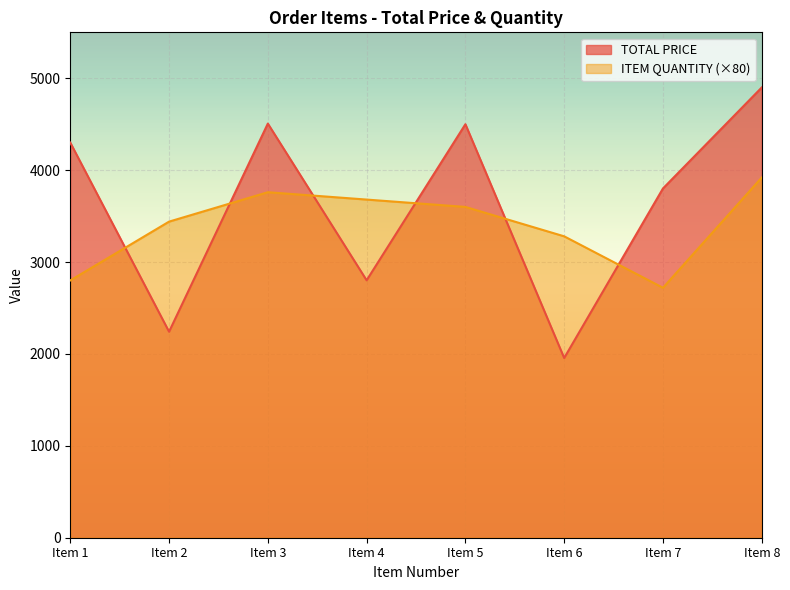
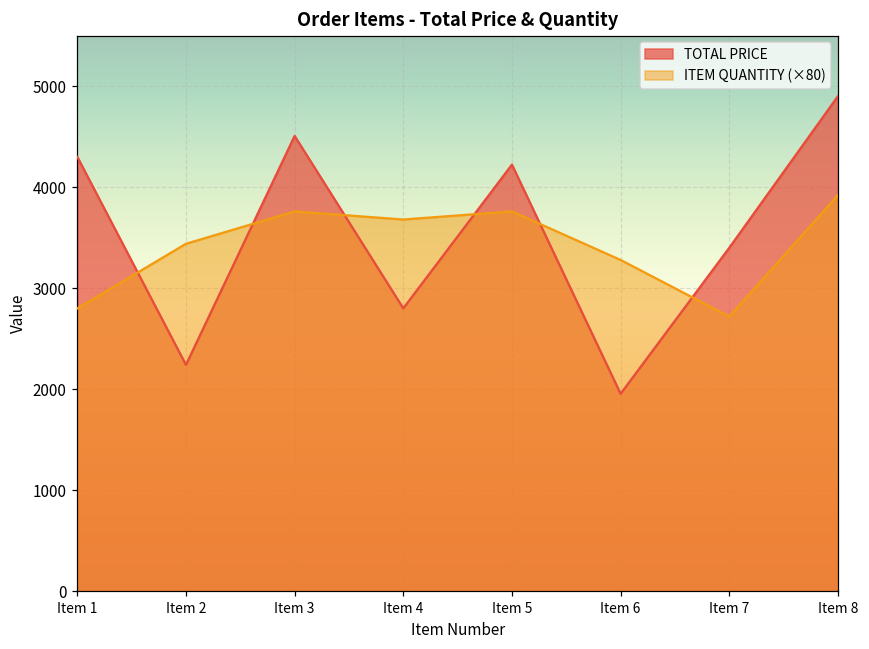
TOTAL PRICE, Item 5: 4500 -> 4200
ITEM QUANTITY (×80), Item 5: 3600 -> 3800
TOTAL PRICE, Item 7: 3800 -> 3400
